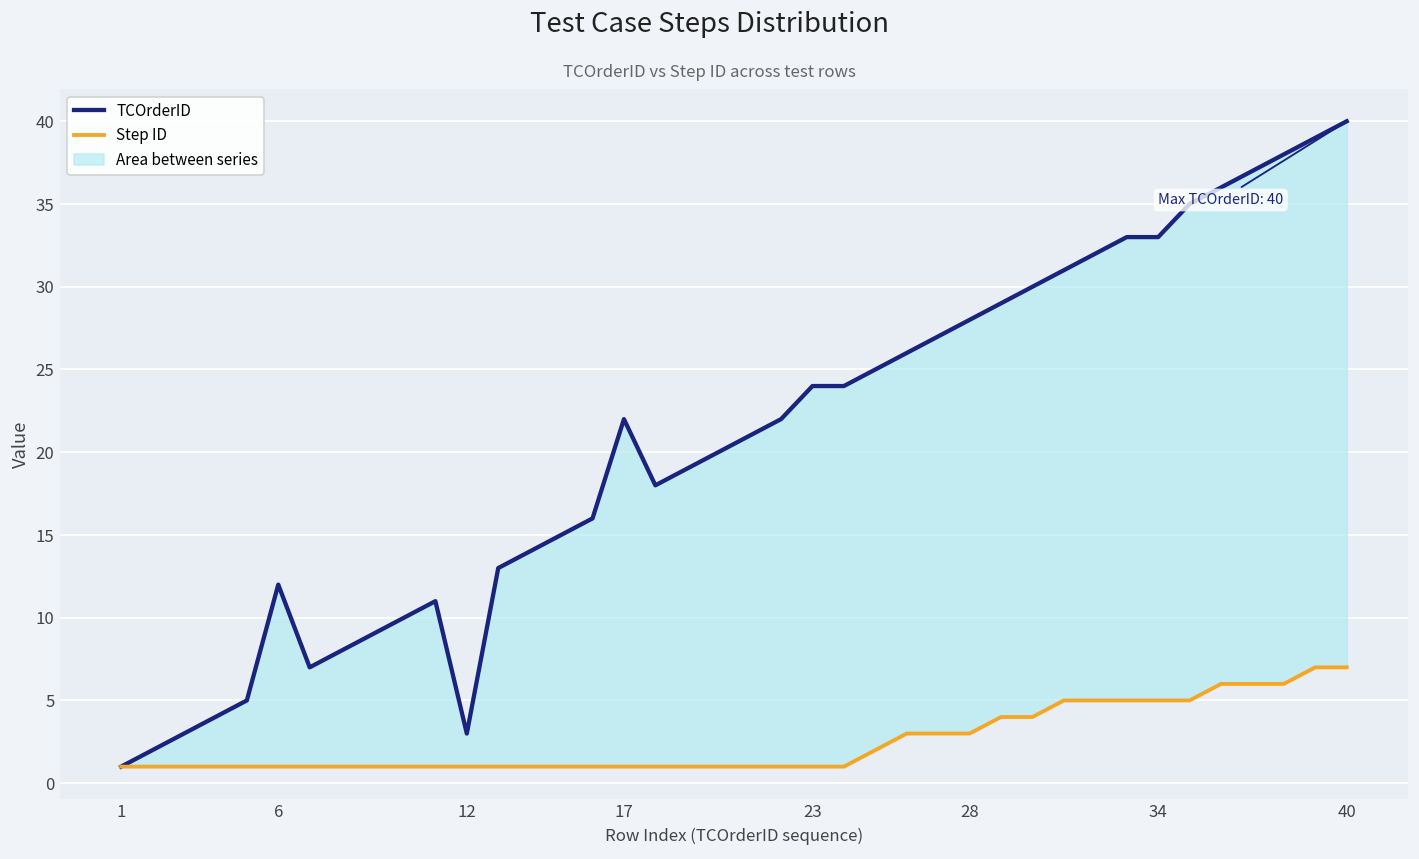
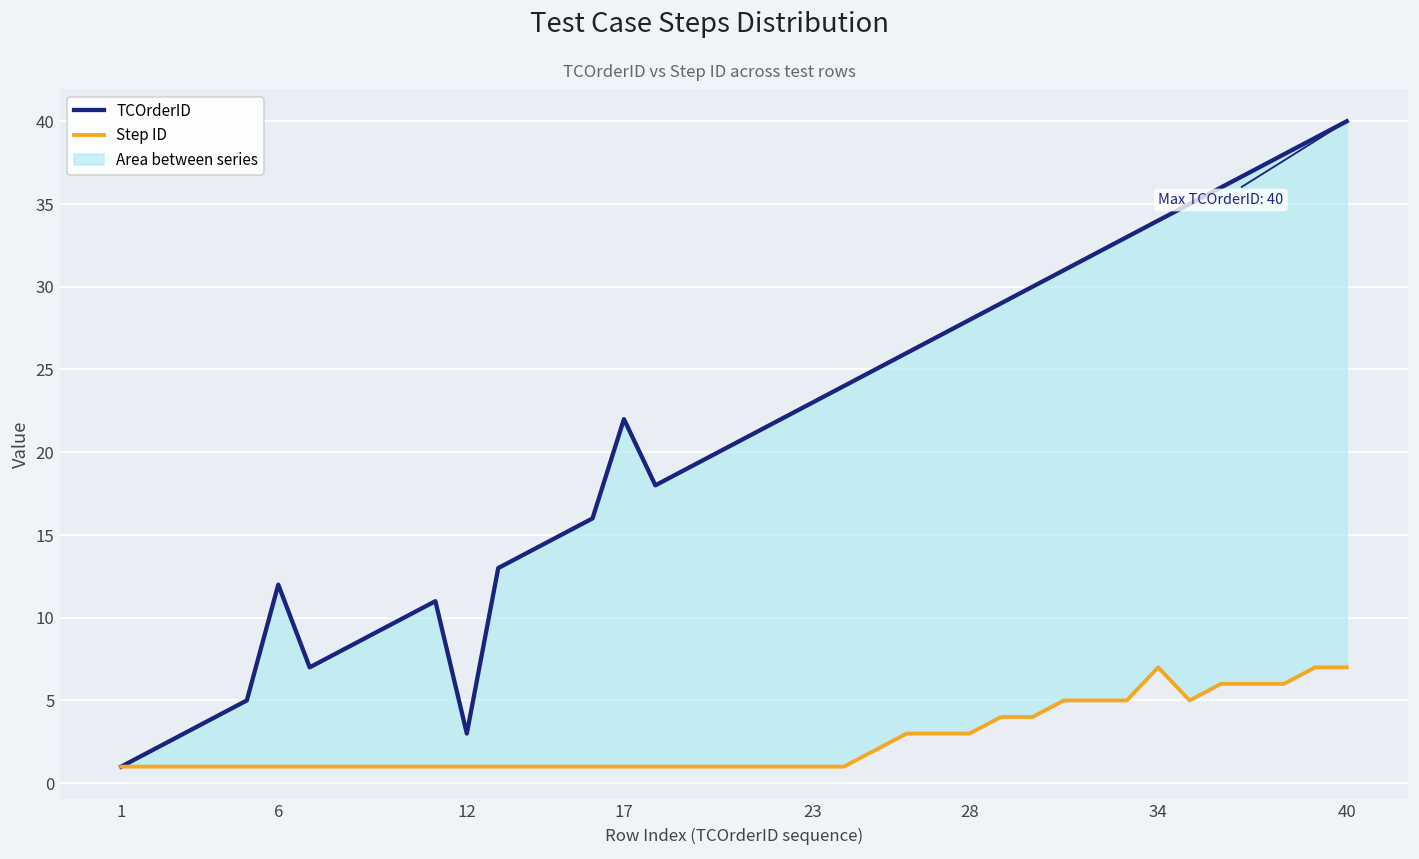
TCOrderID, 23: 24 -> 23
TCOrderID, 34: 33 -> 34
Step ID, 34: 5 -> 7
